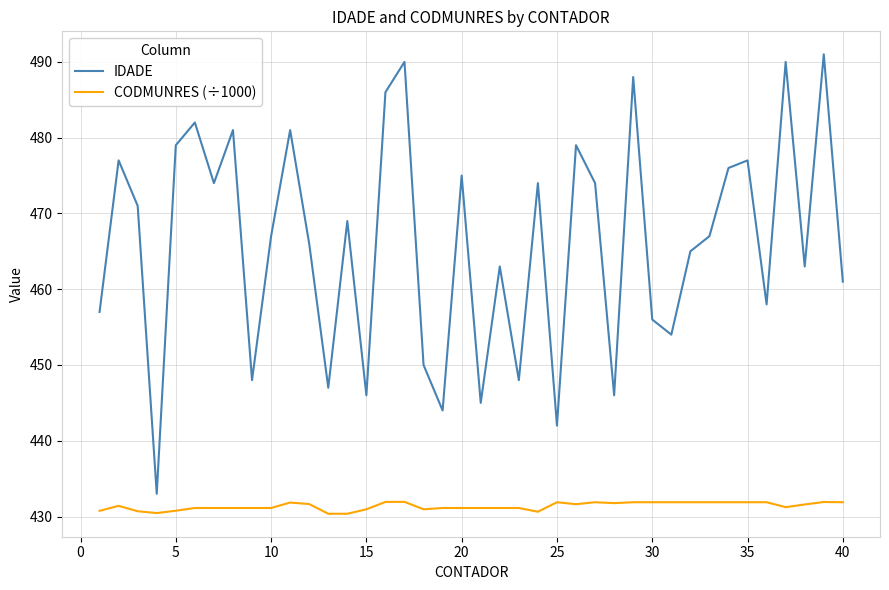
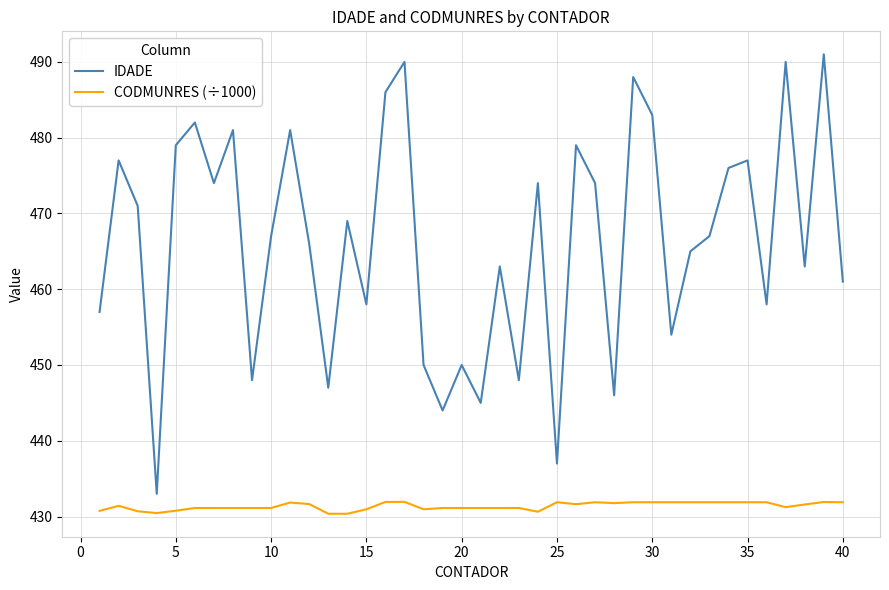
IDADE, 15: 446 -> 458
IDADE, 20: 475 -> 450
IDADE, 25: 442 -> 437
IDADE, 30: 456 -> 483
